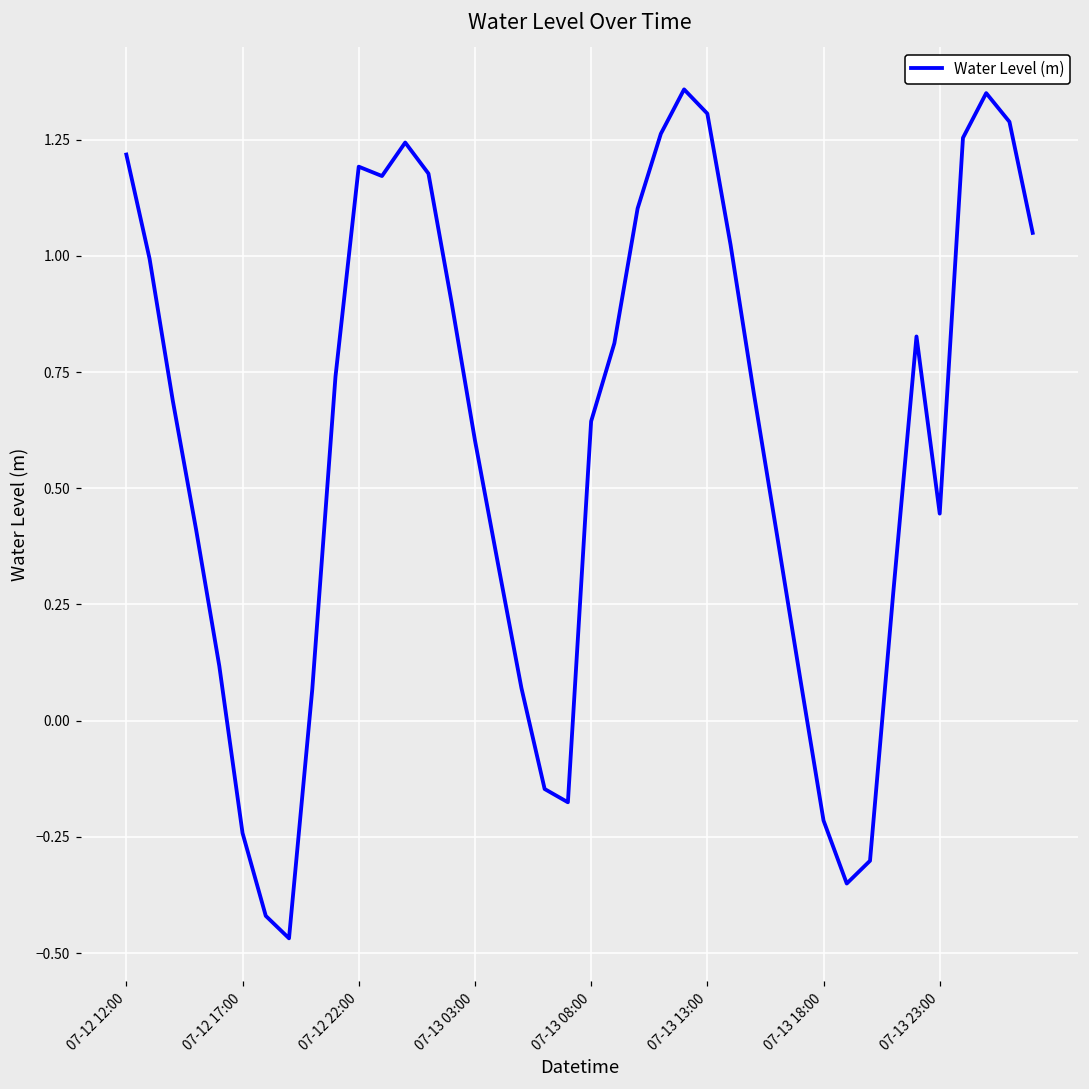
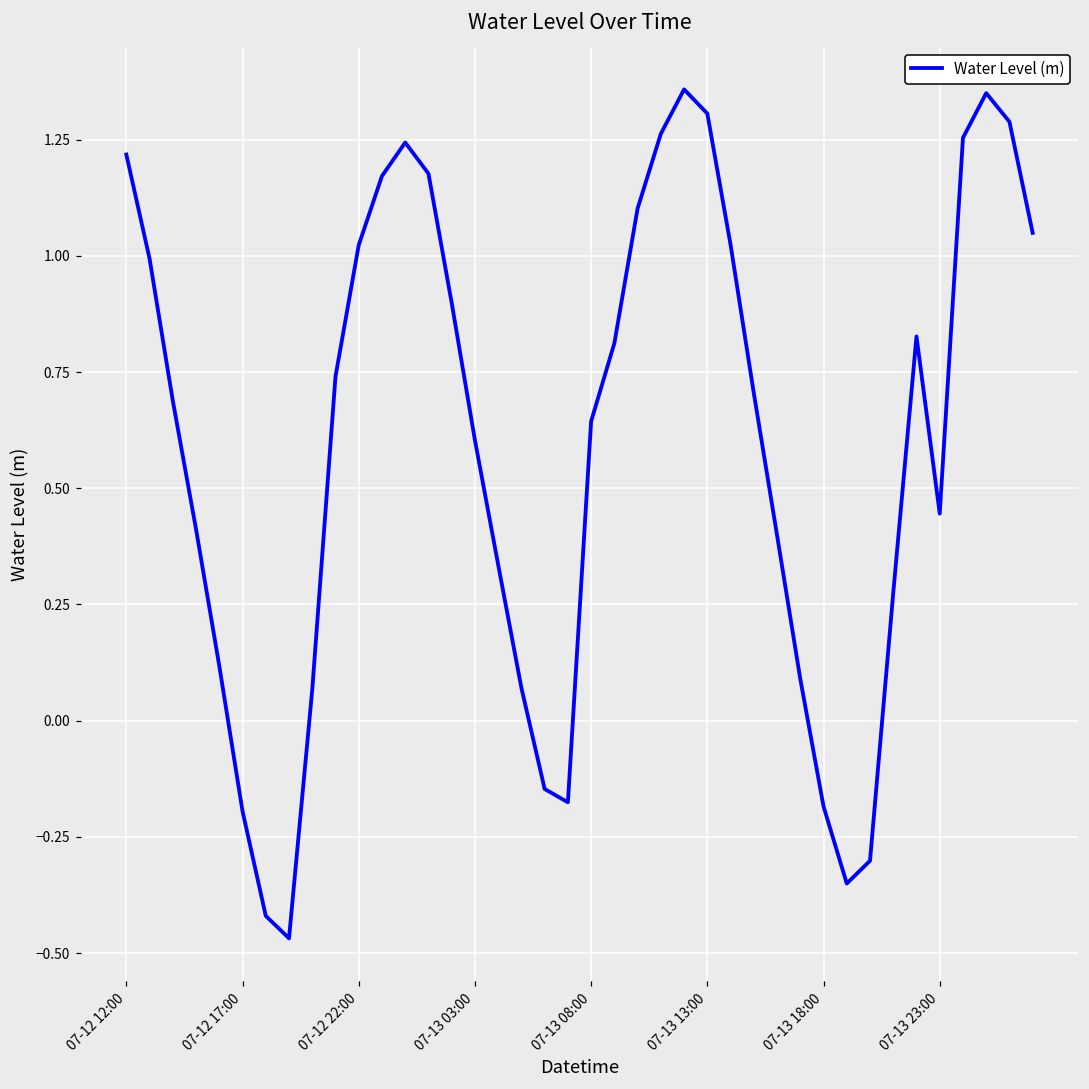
07-12 17:00: -0.24 -> -0.19
07-12 22:00: 1.19 -> 1.02
07-13 18:00: -0.21 -> -0.18
